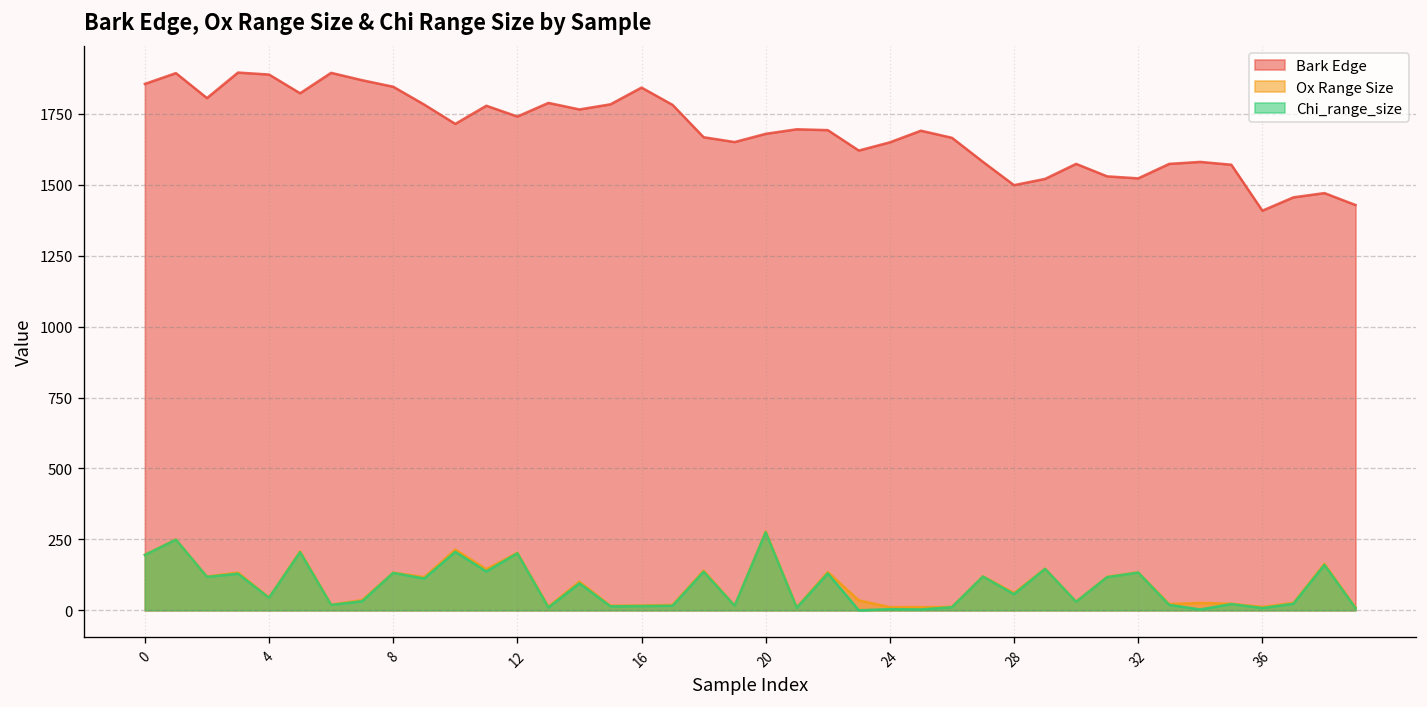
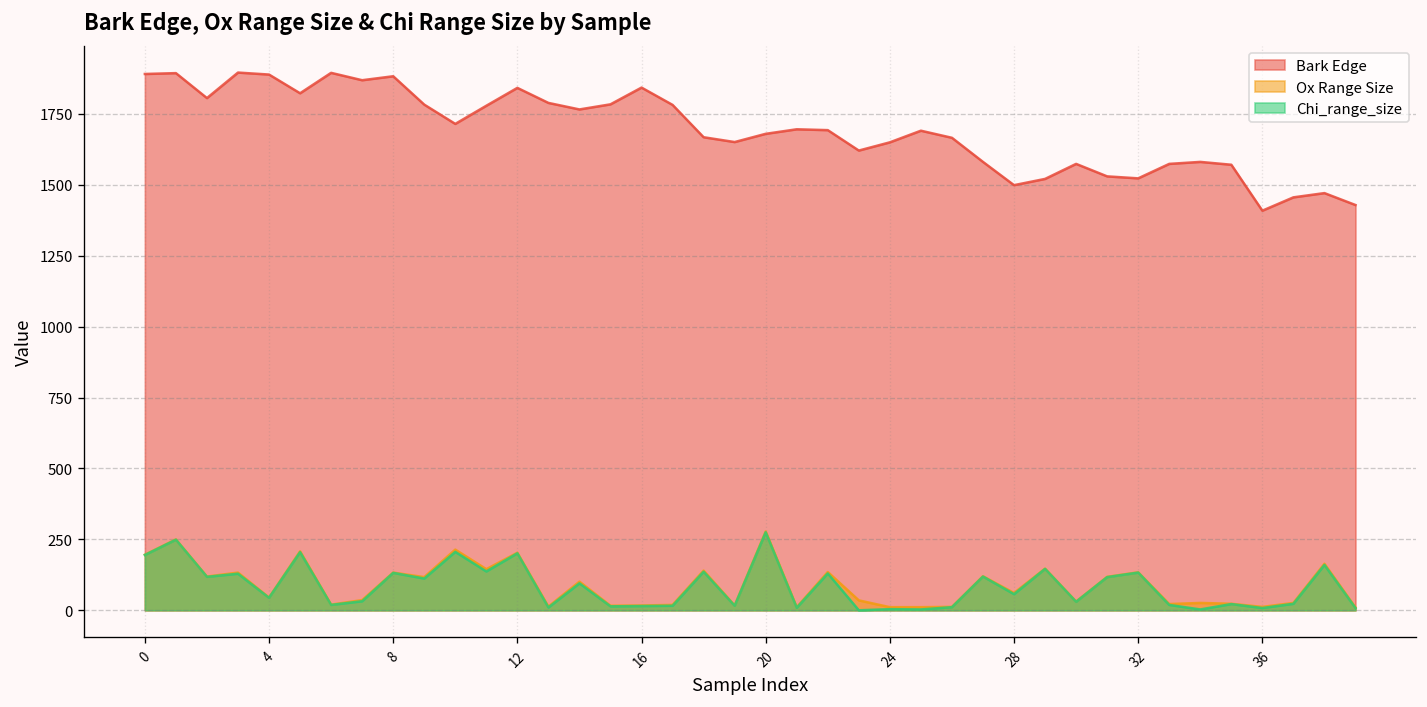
Bark Edge, 0: 1860 -> 1890
Bark Edge, 8: 1850 -> 1880
Bark Edge, 12: 1740 -> 1840
